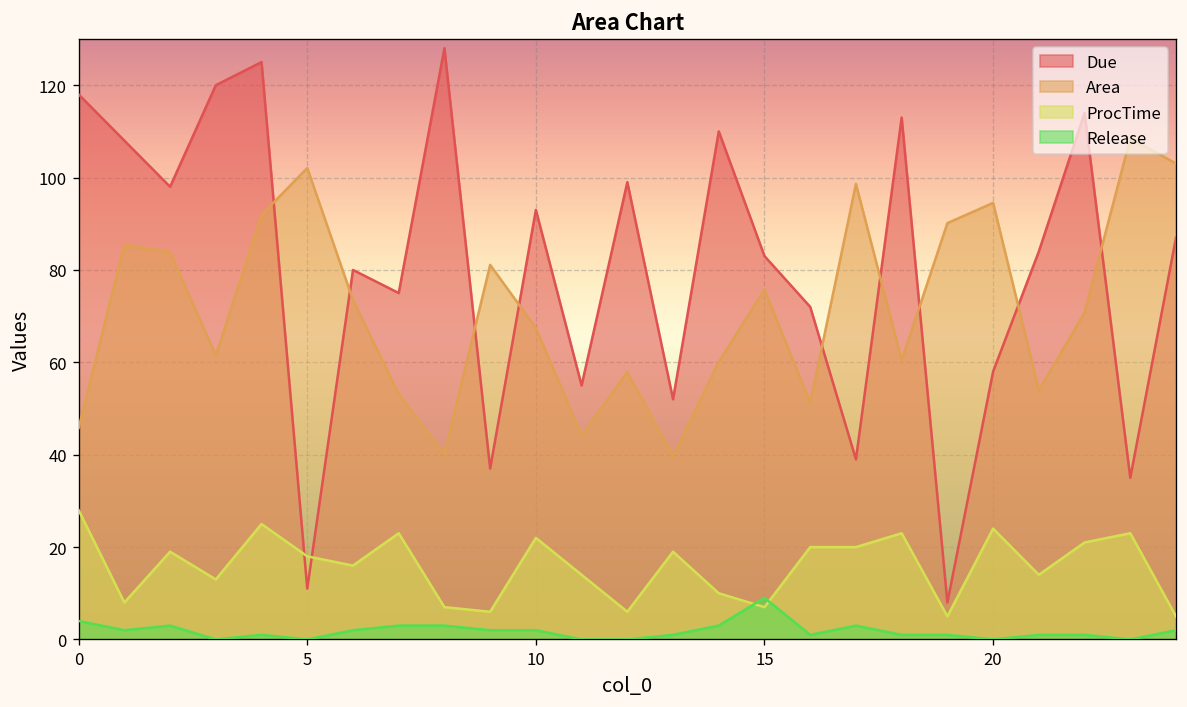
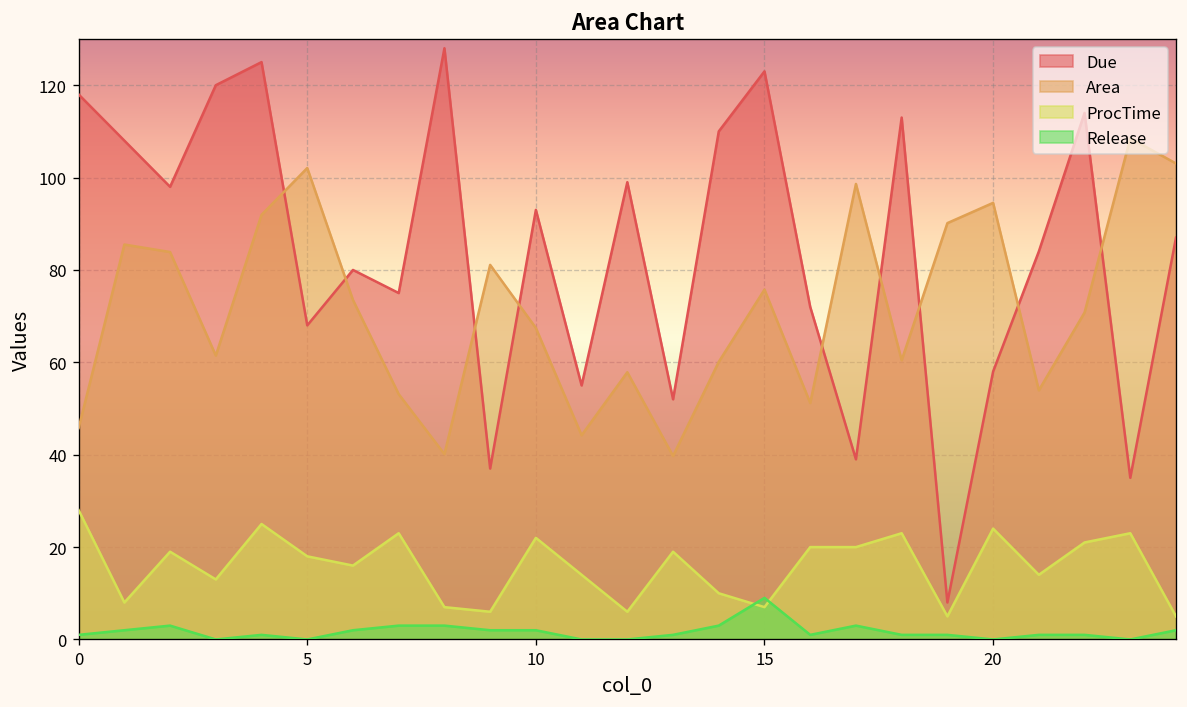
Release, 0: 4 -> 1
Due, 5: 11 -> 68
Due, 15: 83 -> 123
